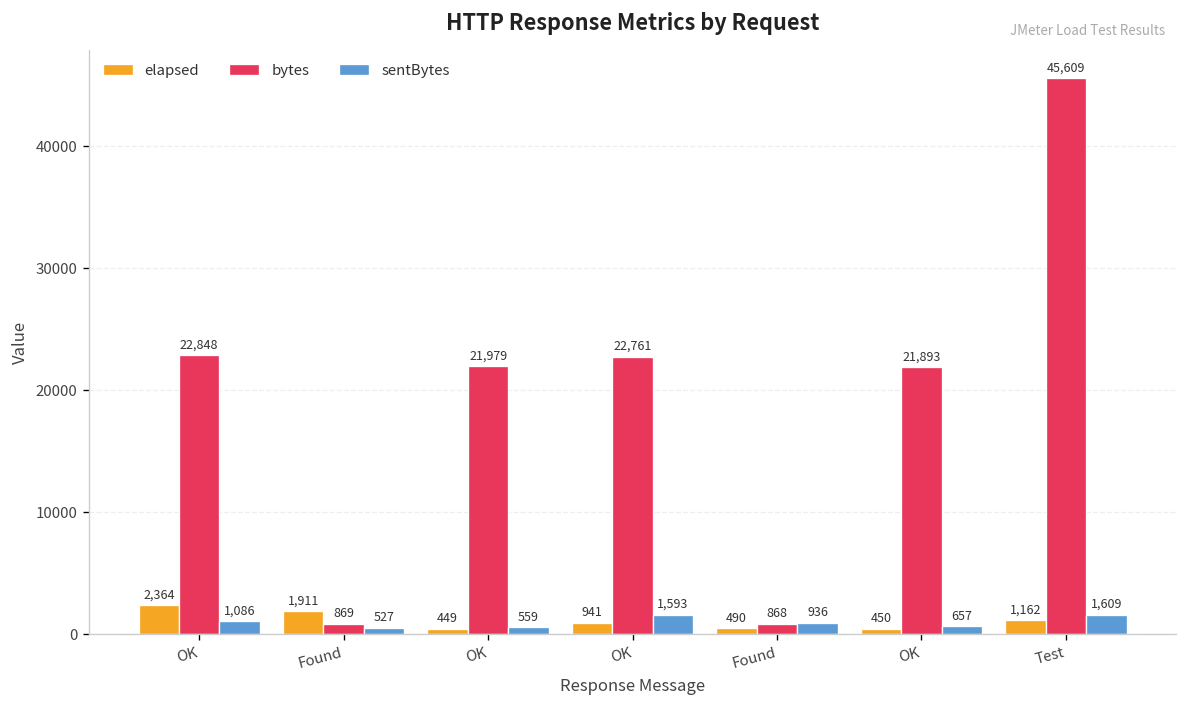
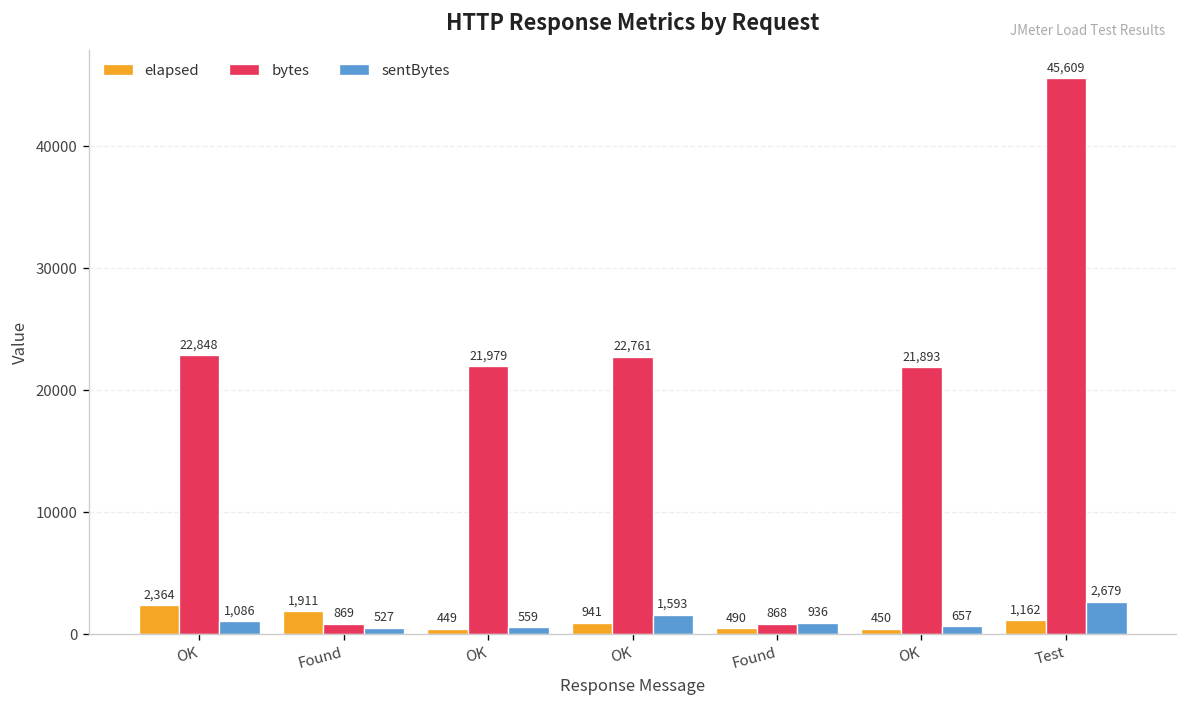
sentBytes, Test: 1,609 -> 2,679
